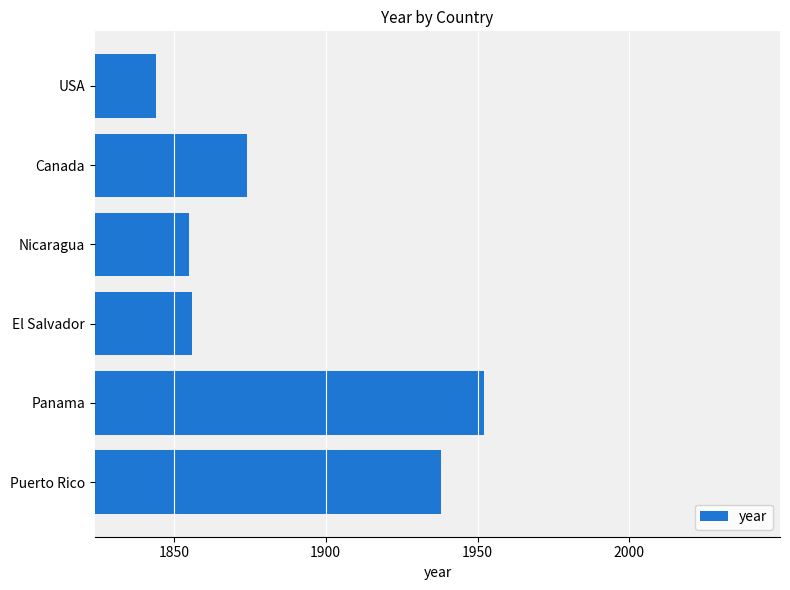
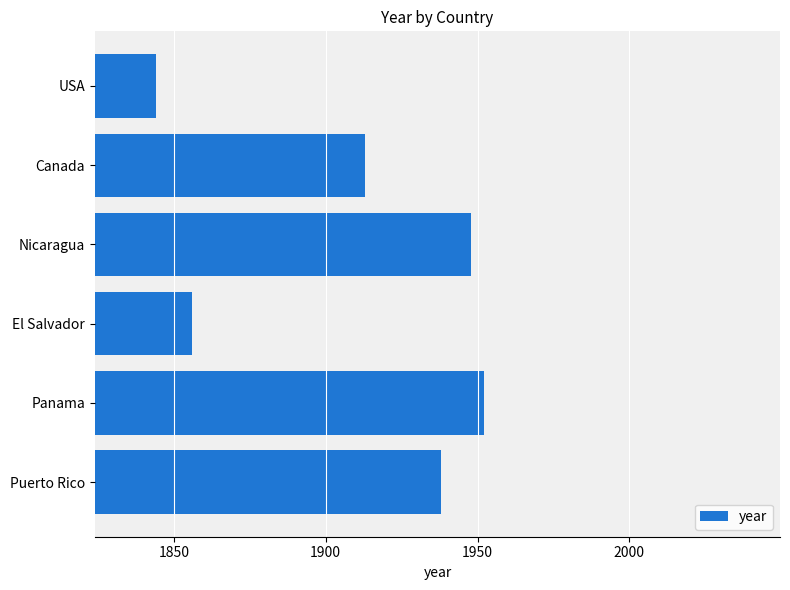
Canada: 1874 -> 1913
Nicaragua: 1855 -> 1948
